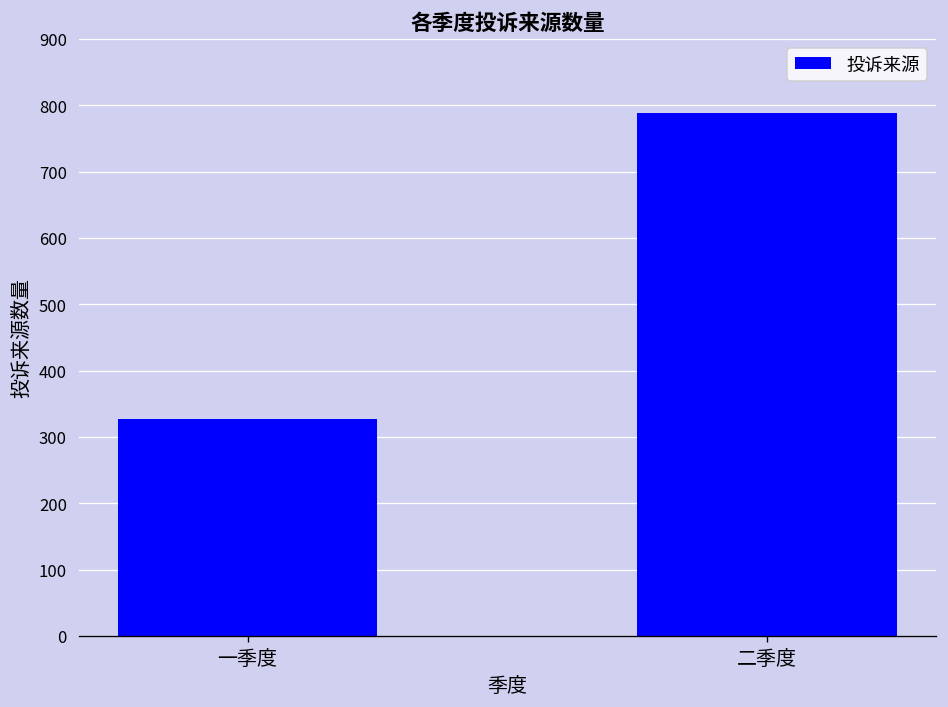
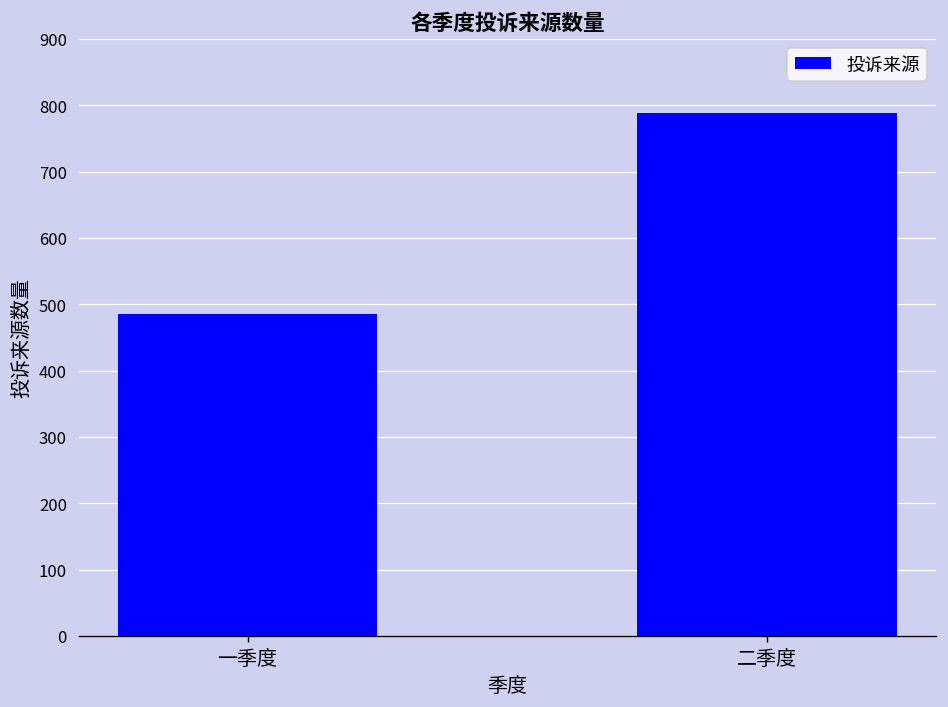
一季度: 330 -> 490
